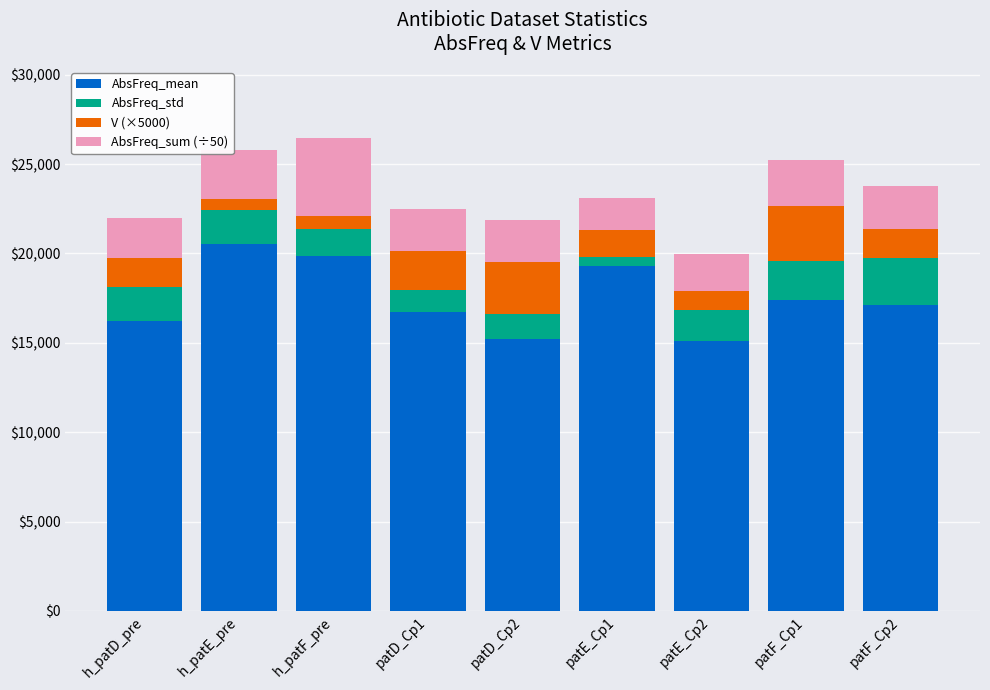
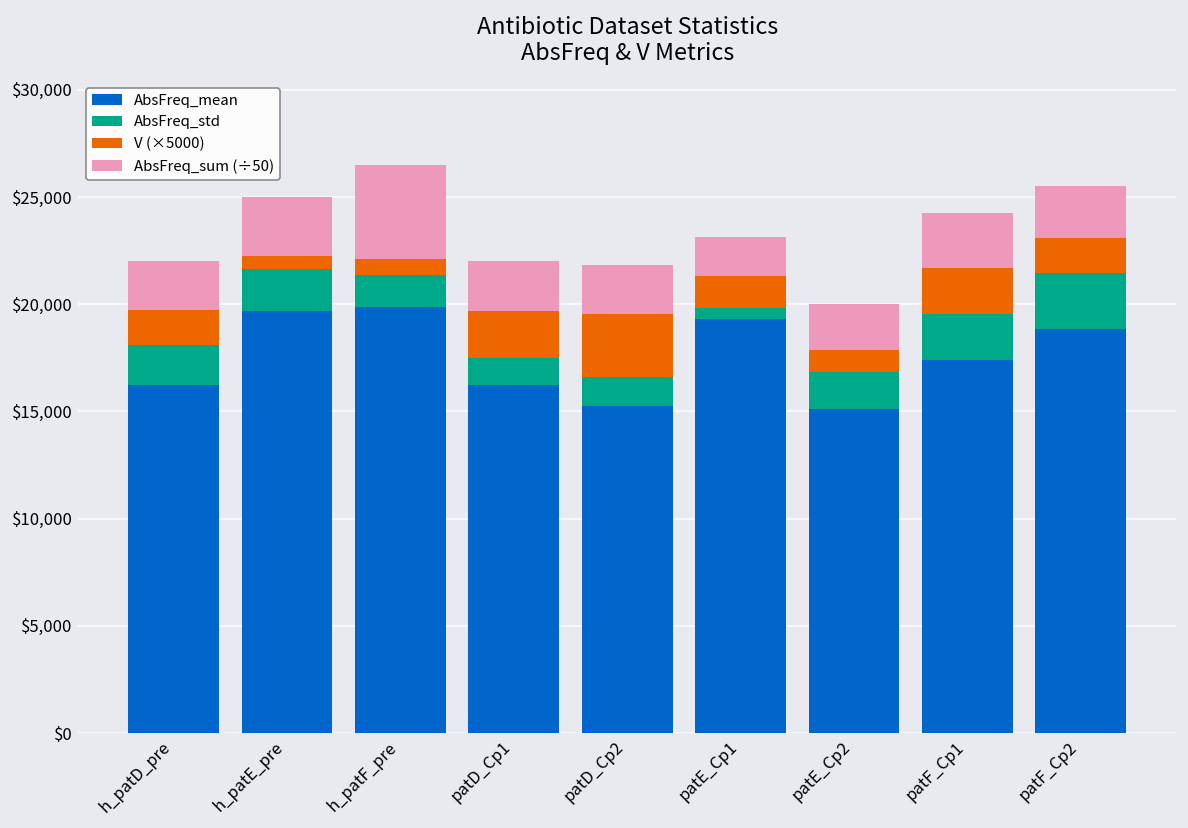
AbsFreq_mean, h_patE_pre: $20,500 -> $19,700
AbsFreq_mean, patD_Cp1: $16,700 -> $16,200
V (×5000), patF_Cp1: $3,100 -> $2,100
AbsFreq_mean, patF_Cp2: $17,100 -> $18,800
